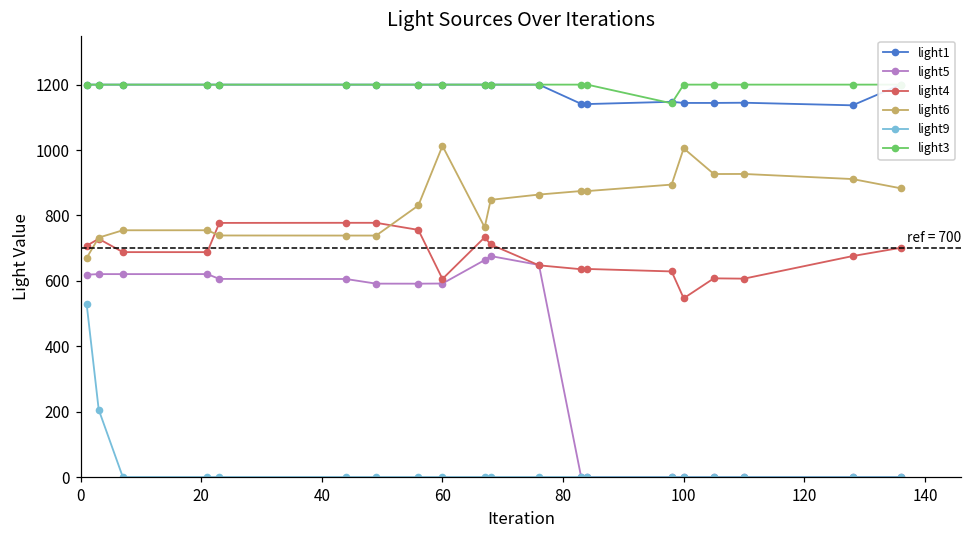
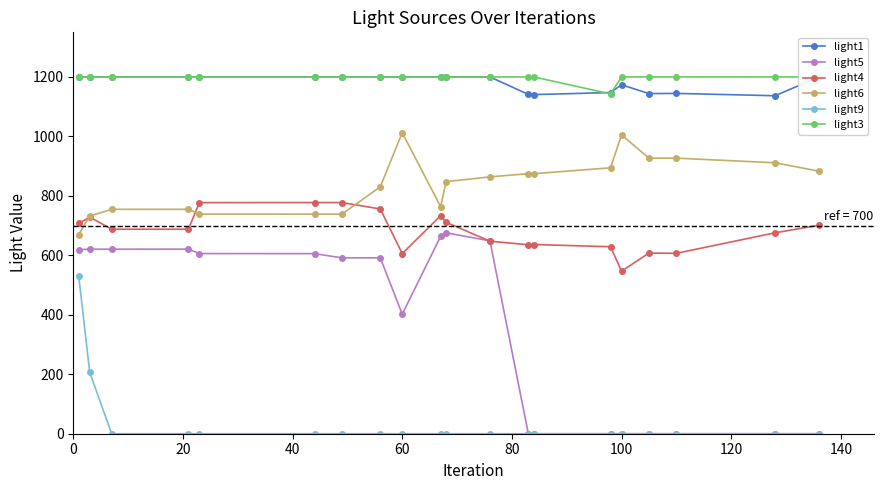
light5, 60: 590 -> 400
light1, 100: 1140 -> 1170
